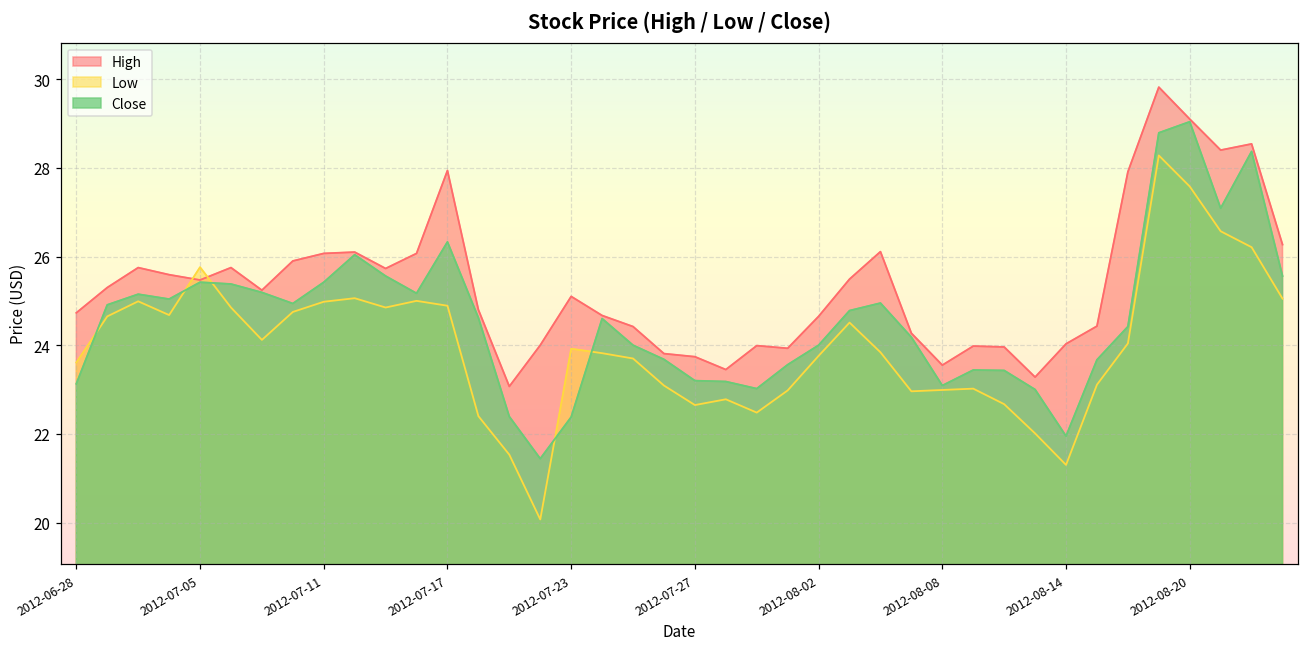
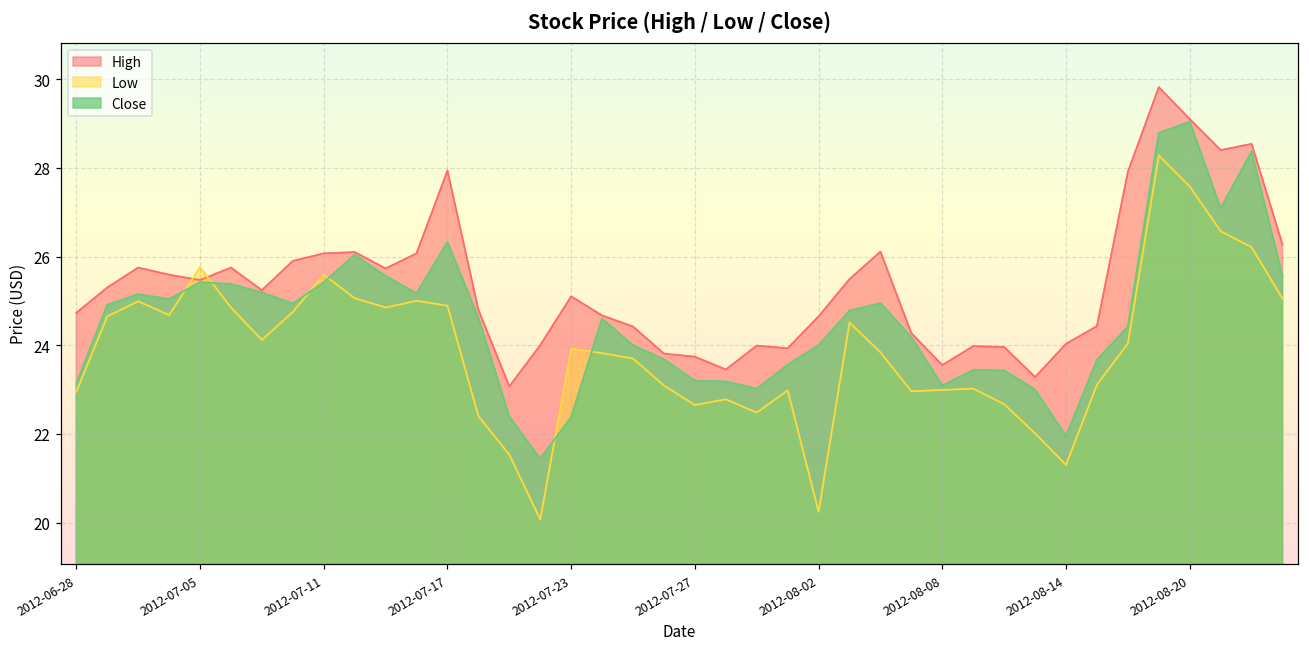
Low, 2012-06-28: 23.6 -> 23.0
Low, 2012-07-11: 25.0 -> 25.6
Low, 2012-08-02: 23.8 -> 20.2
